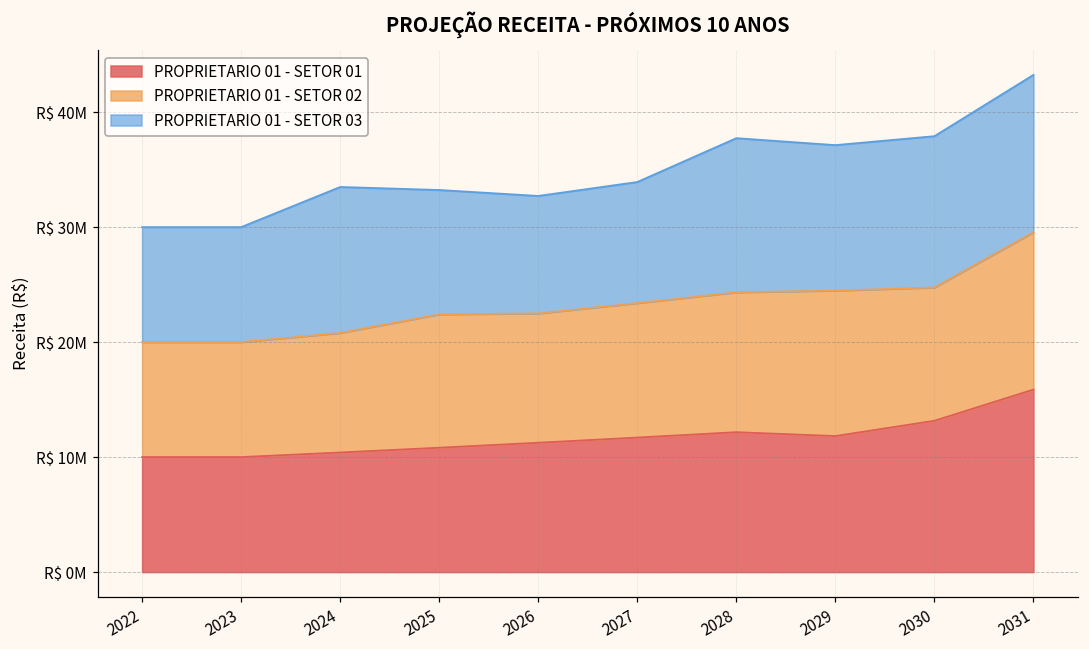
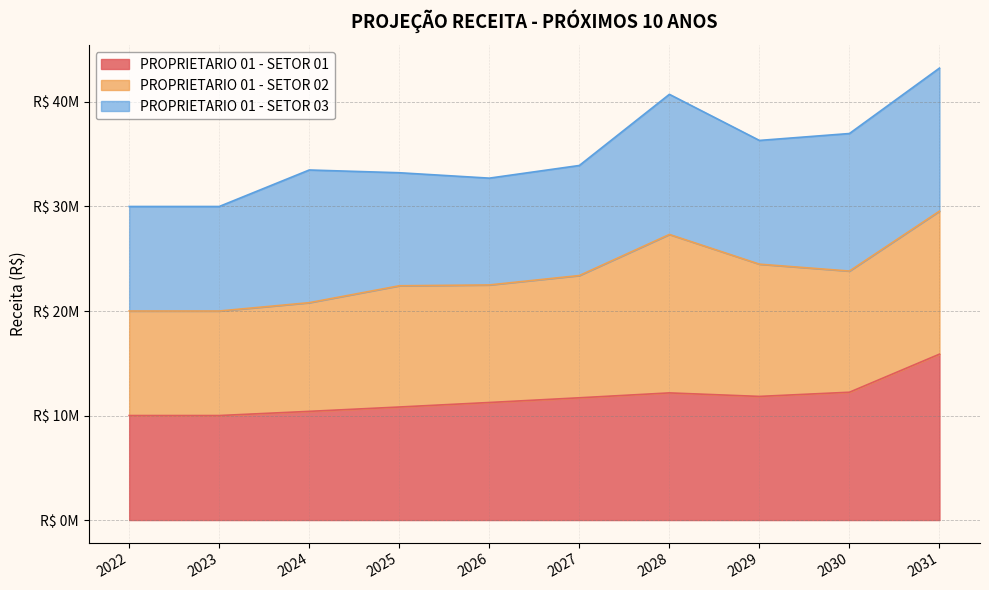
PROPRIETARIO 01 - SETOR 02, 2028: R$ 12200000 -> R$ 15200000
PROPRIETARIO 01 - SETOR 03, 2029: R$ 12700000 -> R$ 11800000
PROPRIETARIO 01 - SETOR 01, 2030: R$ 13200000 -> R$ 12200000
